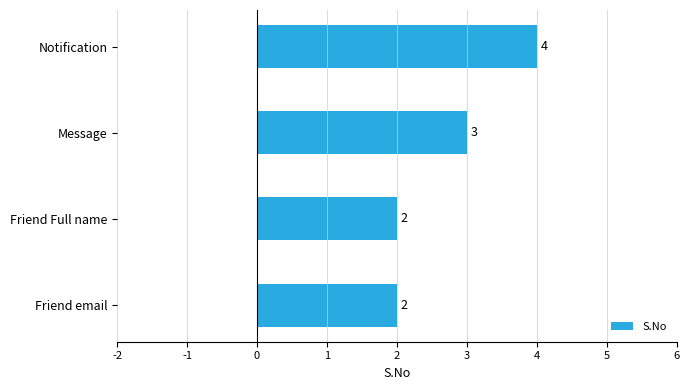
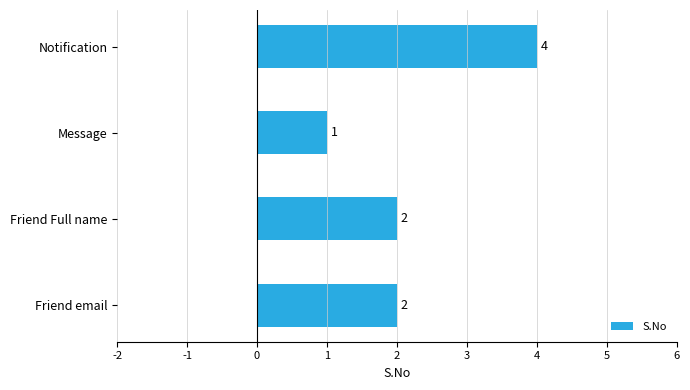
Message: 3 -> 1
